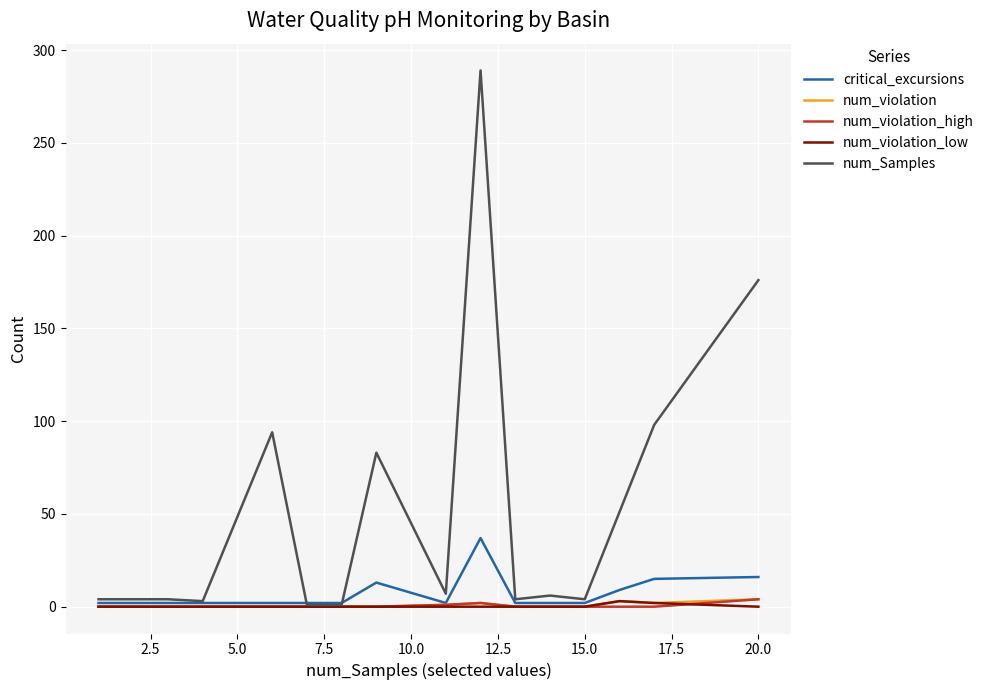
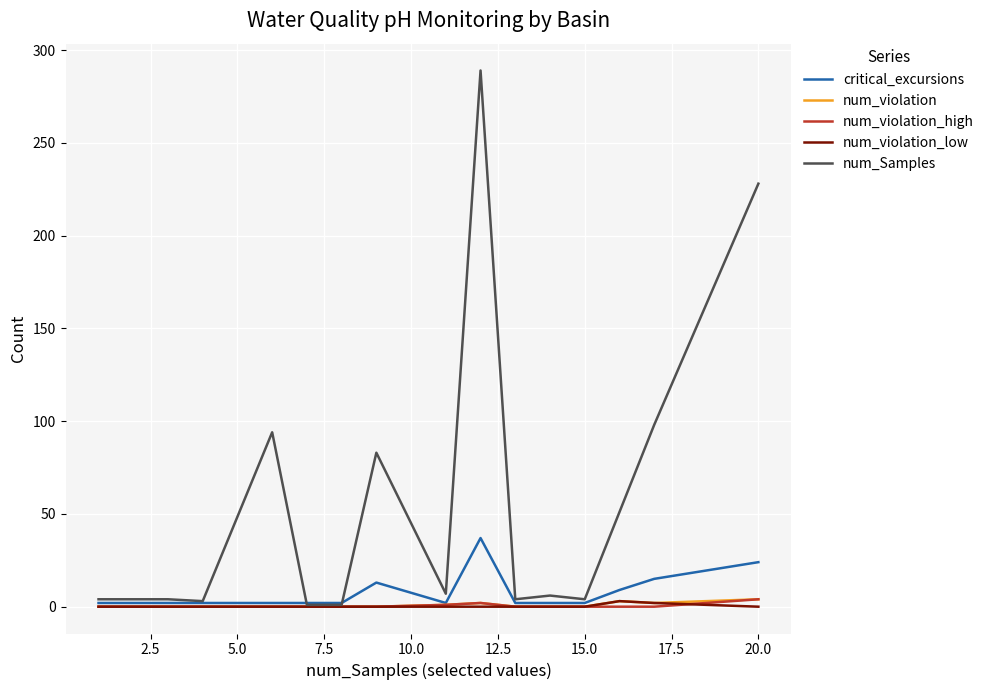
critical_excursions, 20.0: 16 -> 24
num_Samples, 20.0: 176 -> 228
